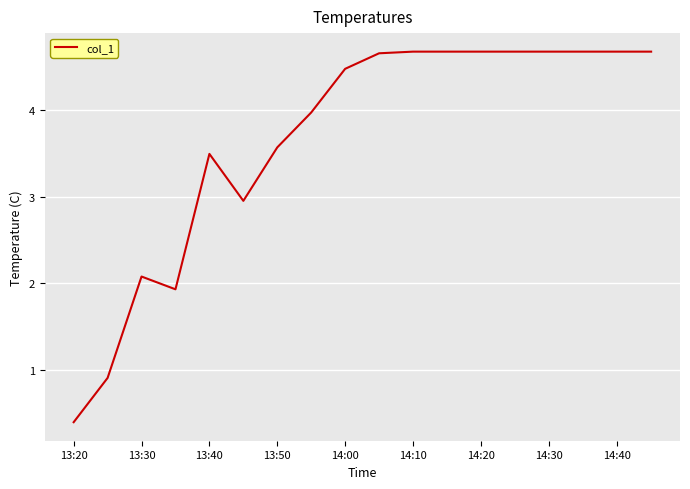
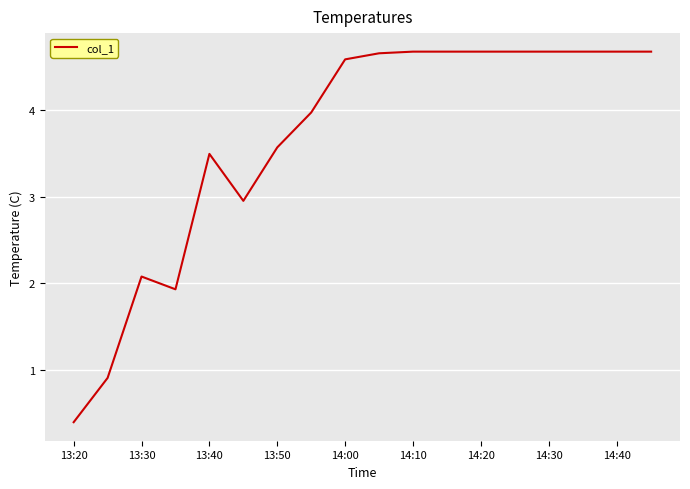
14:00: 4.5 -> 4.6
